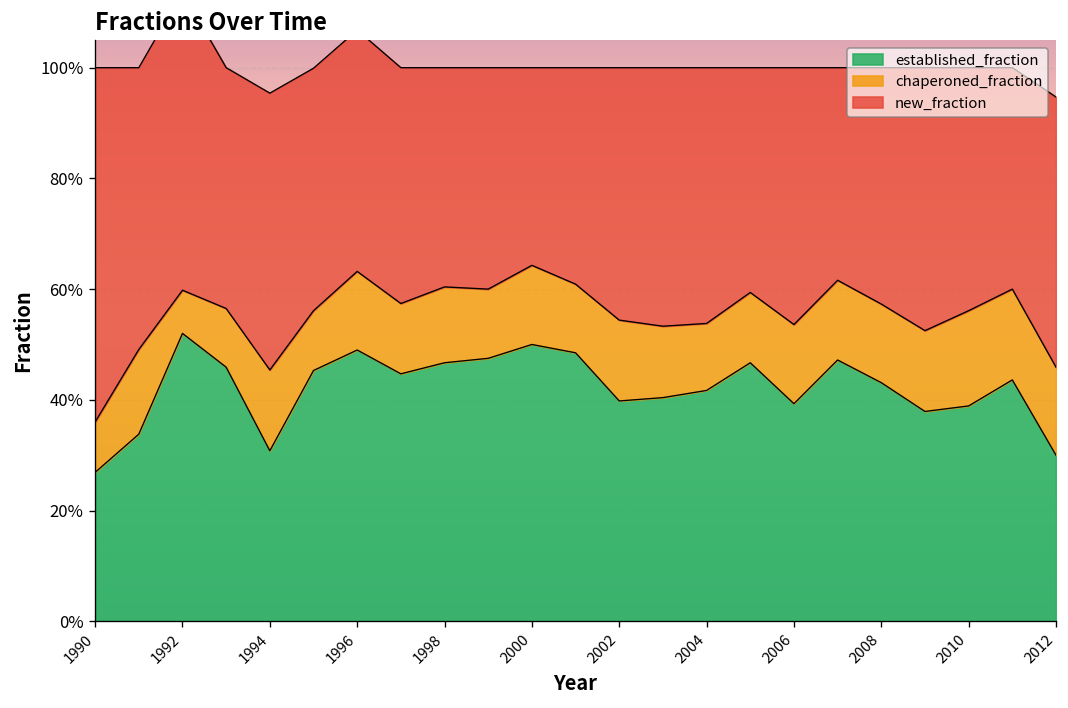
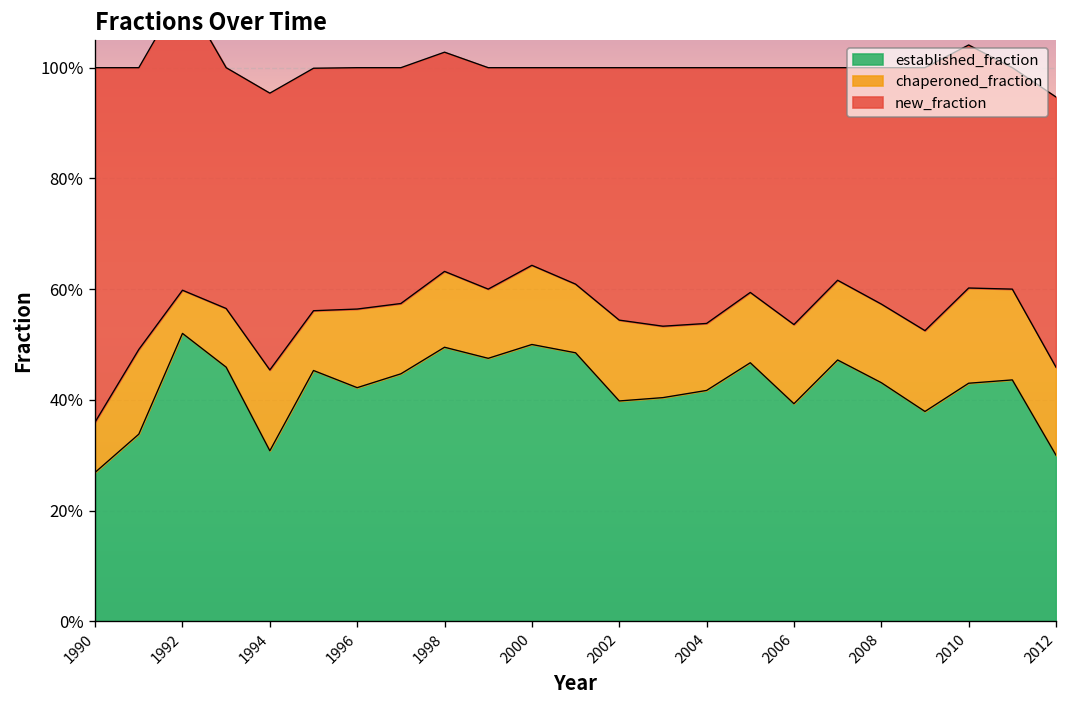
established_fraction, 1996: 49% -> 42%
established_fraction, 1998: 47% -> 50%
established_fraction, 2010: 39% -> 43%
